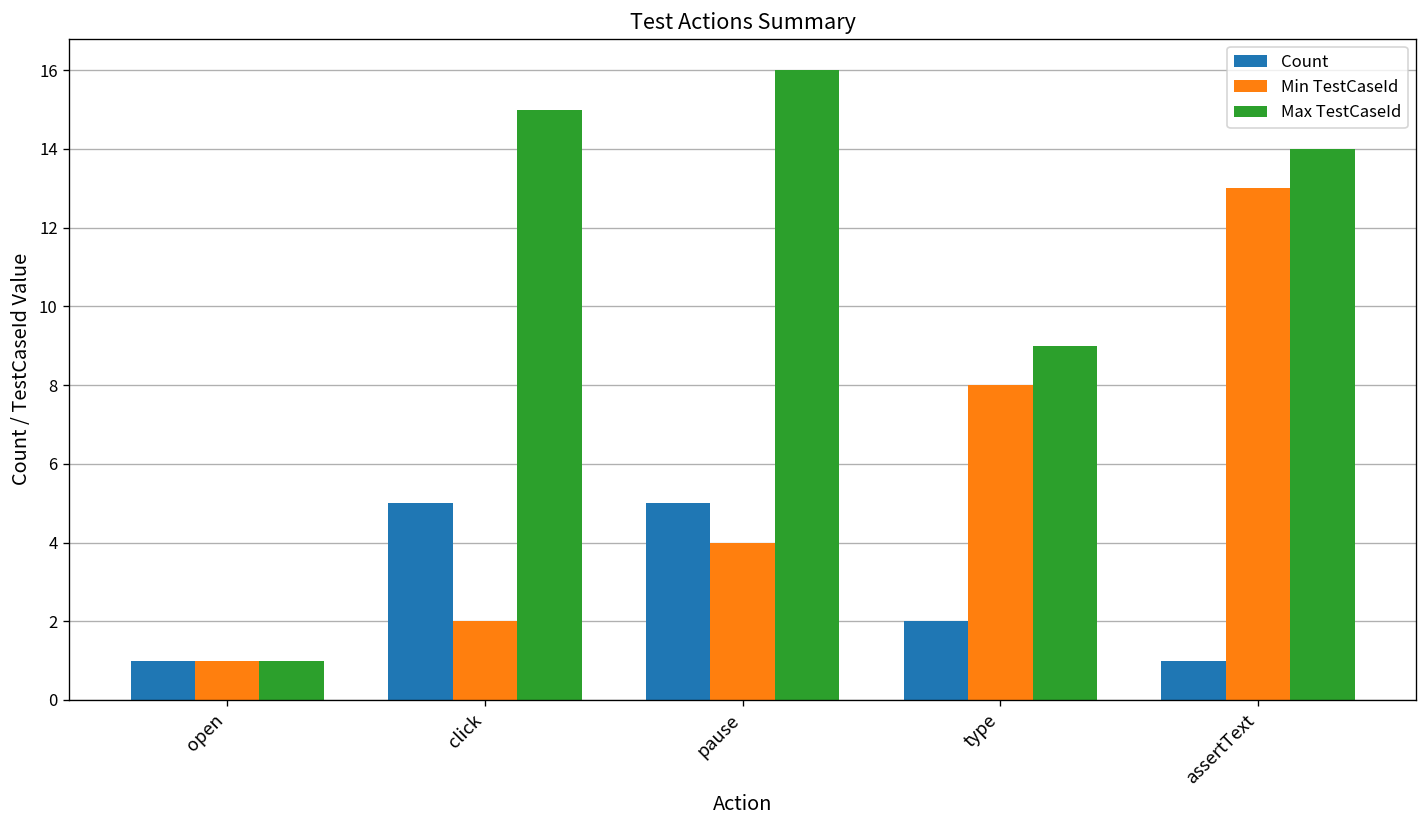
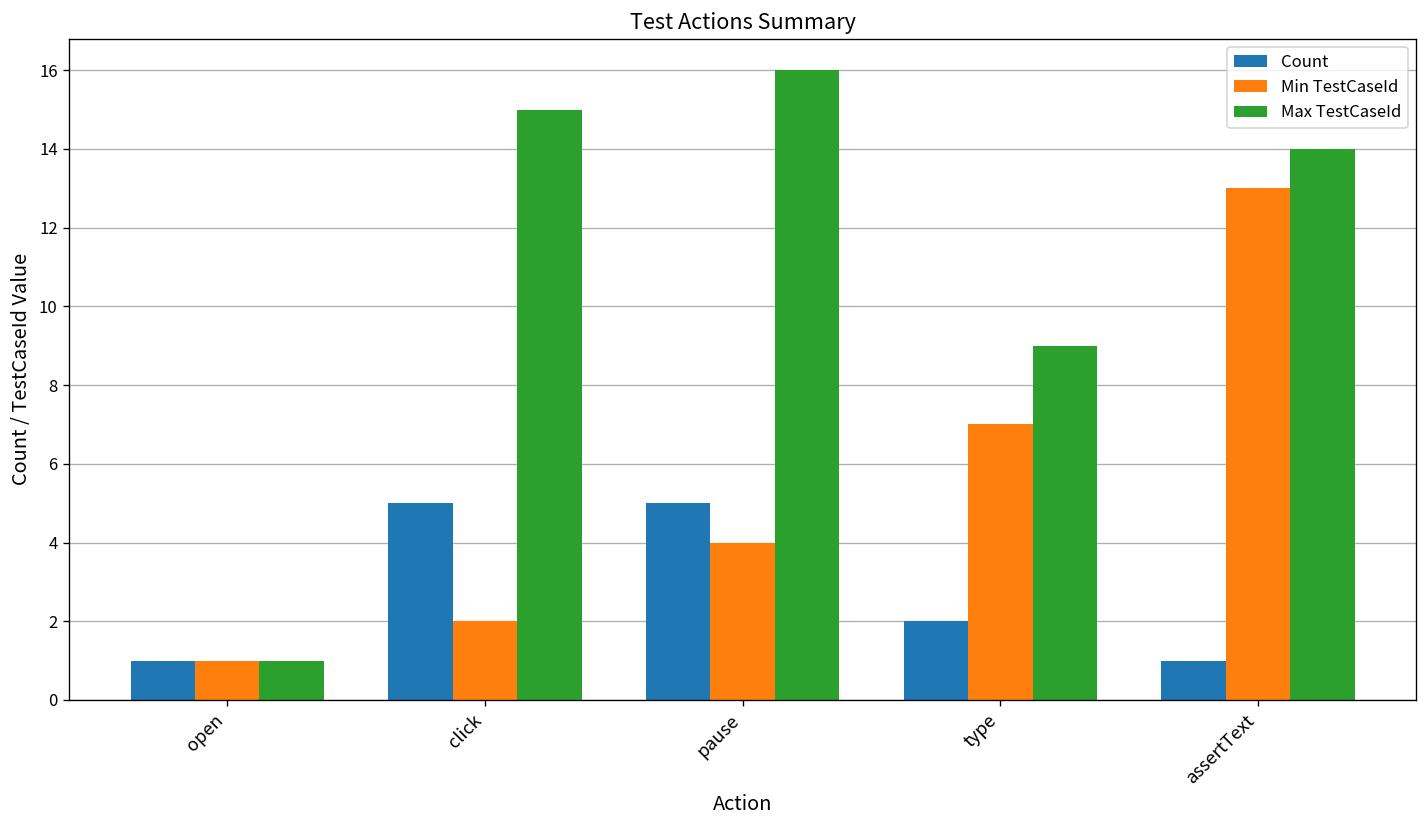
Min TestCaseId, type: 8 -> 7
